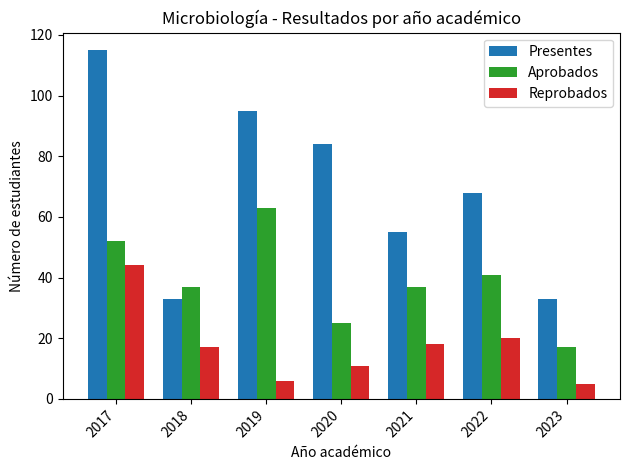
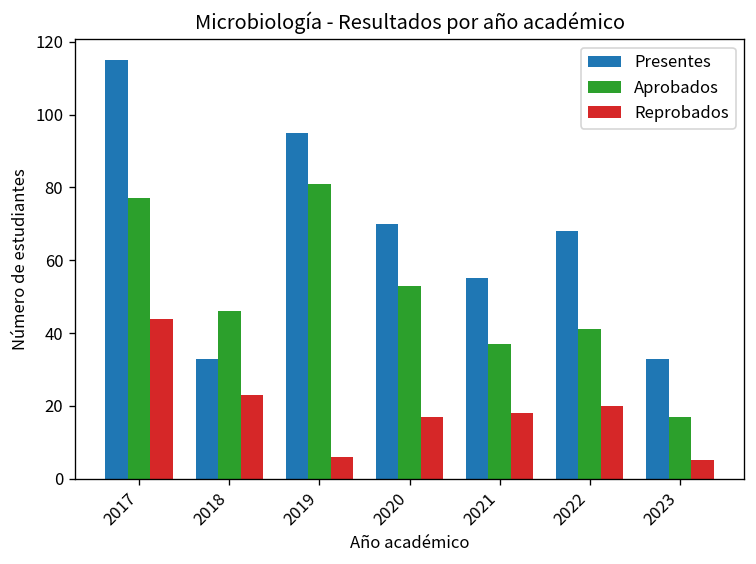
Aprobados, 2017: 52 -> 77
Aprobados, 2018: 37 -> 46
Reprobados, 2018: 17 -> 23
Aprobados, 2019: 63 -> 81
Presentes, 2020: 84 -> 70
Aprobados, 2020: 25 -> 53
Reprobados, 2020: 11 -> 17
